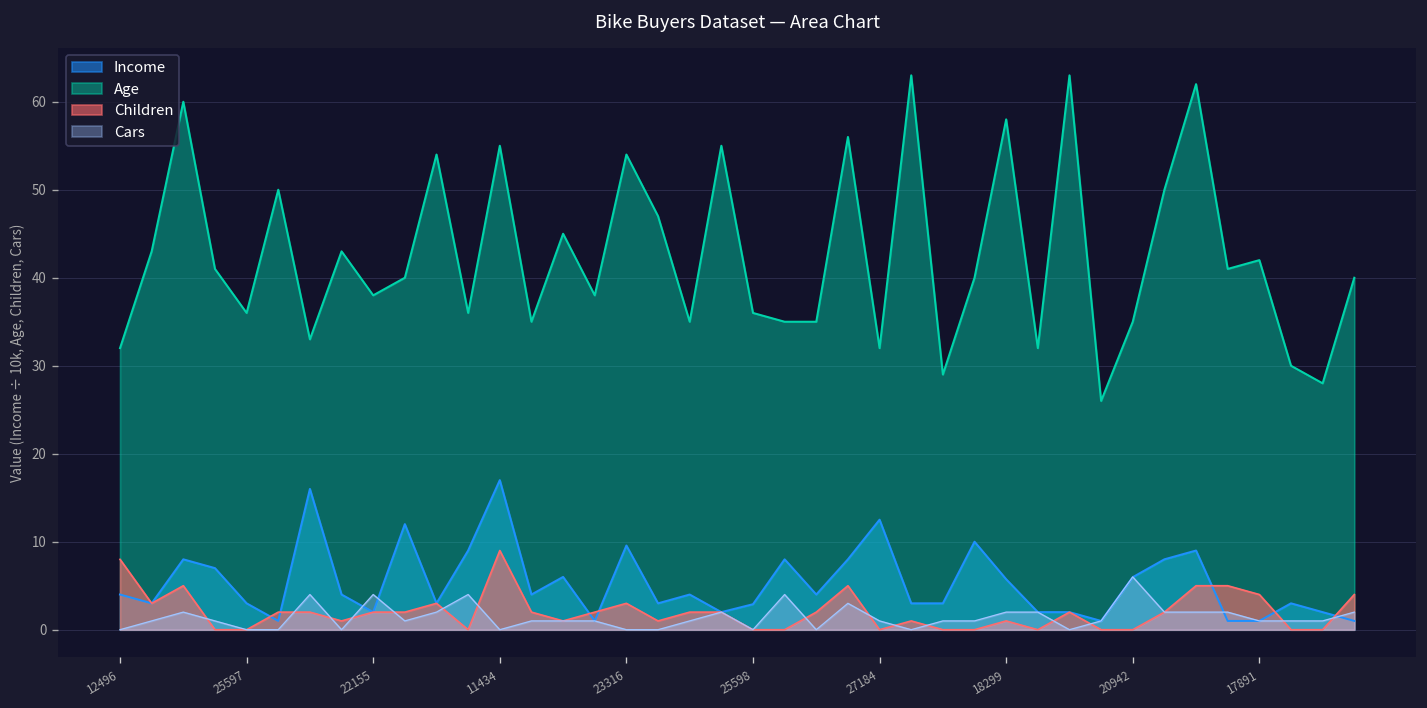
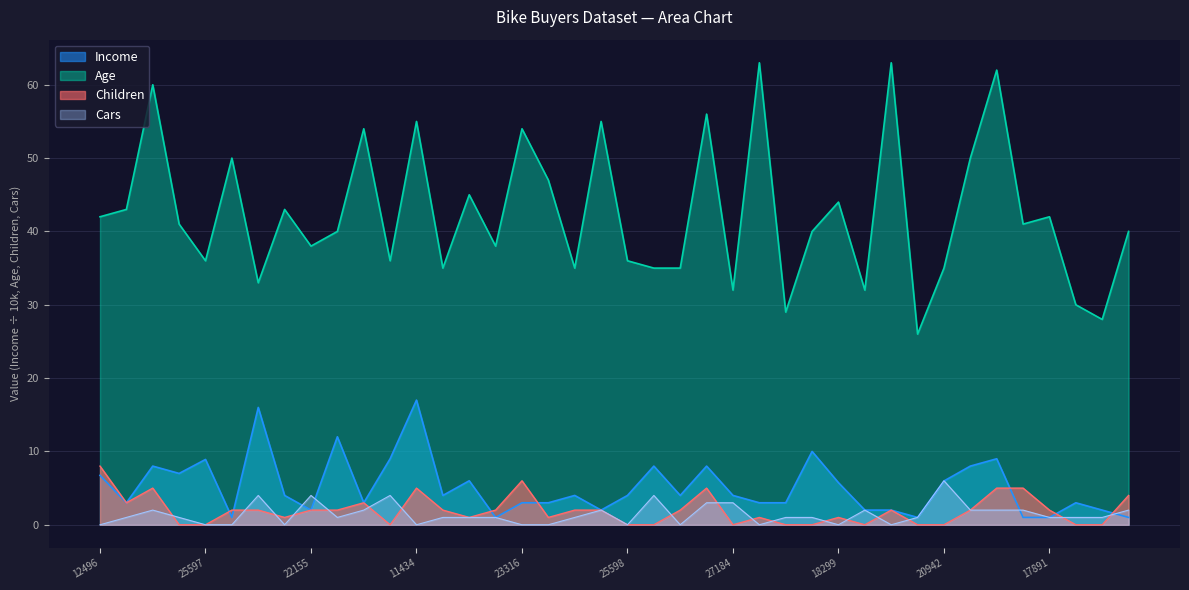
Income, 12496: 4 -> 7
Age, 12496: 32 -> 42
Income, 25597: 3 -> 9
Children, 11434: 9 -> 5
Income, 23316: 10 -> 3
Children, 23316: 3 -> 6
Income, 25598: 3 -> 4
Income, 27184: 13 -> 4
Cars, 27184: 1 -> 3
Age, 18299: 58 -> 44
Cars, 18299: 2 -> 0
Children, 17891: 4 -> 2
